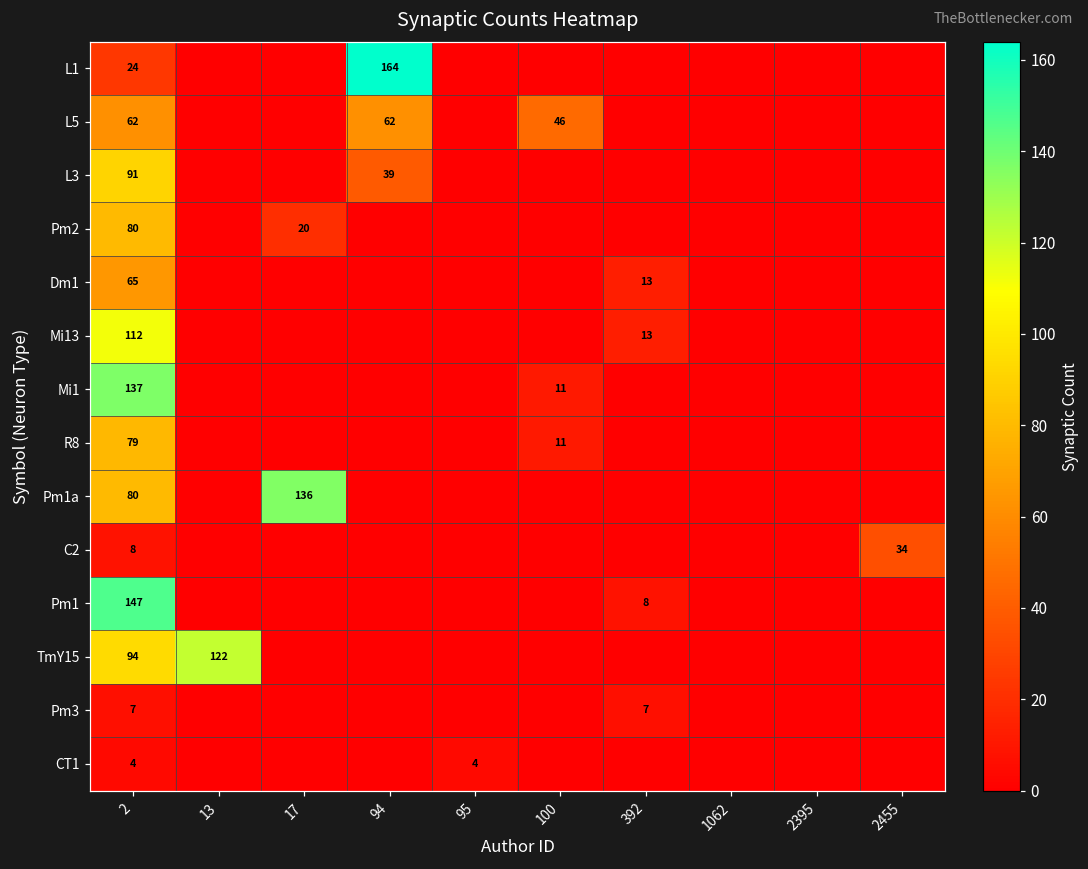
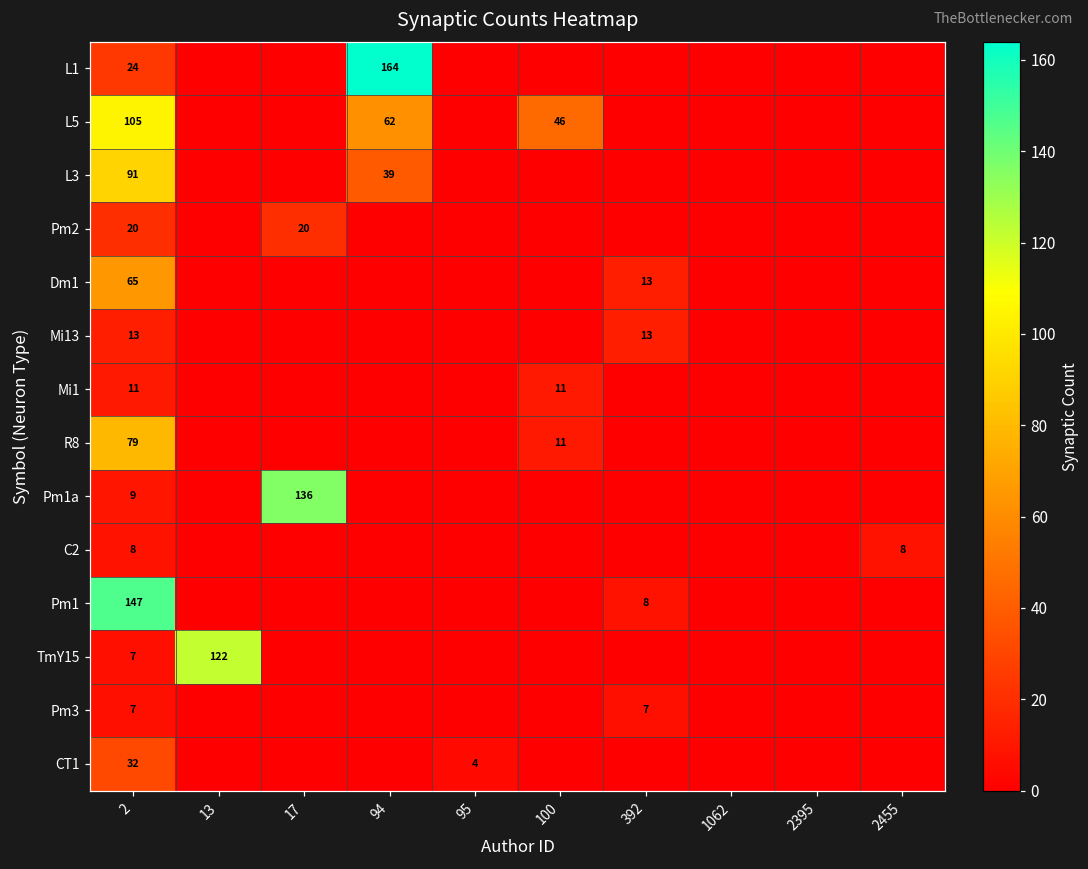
L5, 2: 62 -> 105
Pm2, 2: 80 -> 20
Mi13, 2: 112 -> 13
Mi1, 2: 137 -> 11
Pm1a, 2: 80 -> 9
C2, 2455: 34 -> 8
TmY15, 2: 94 -> 7
CT1, 2: 4 -> 32
